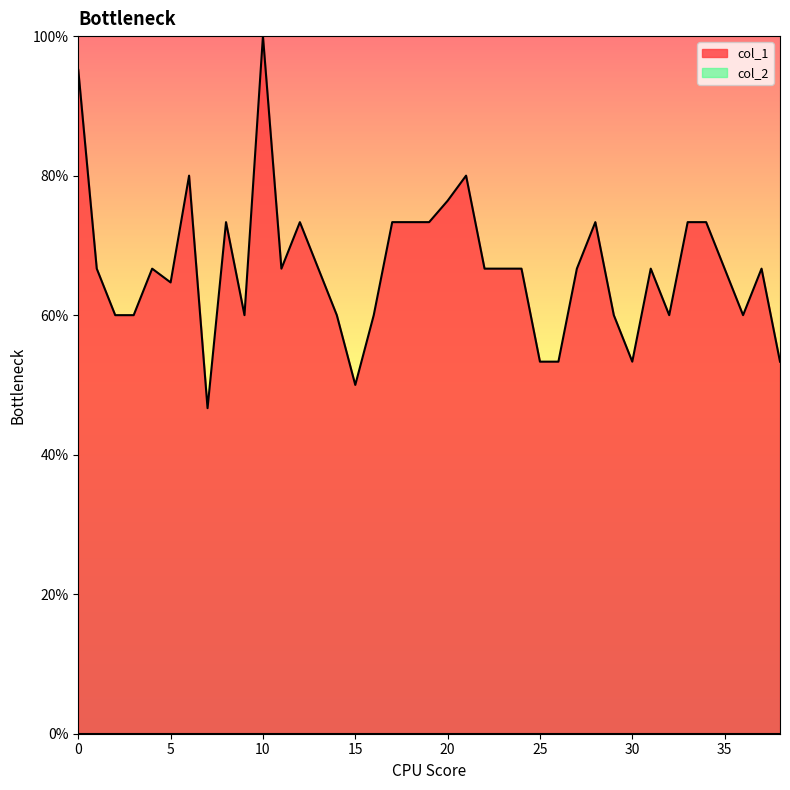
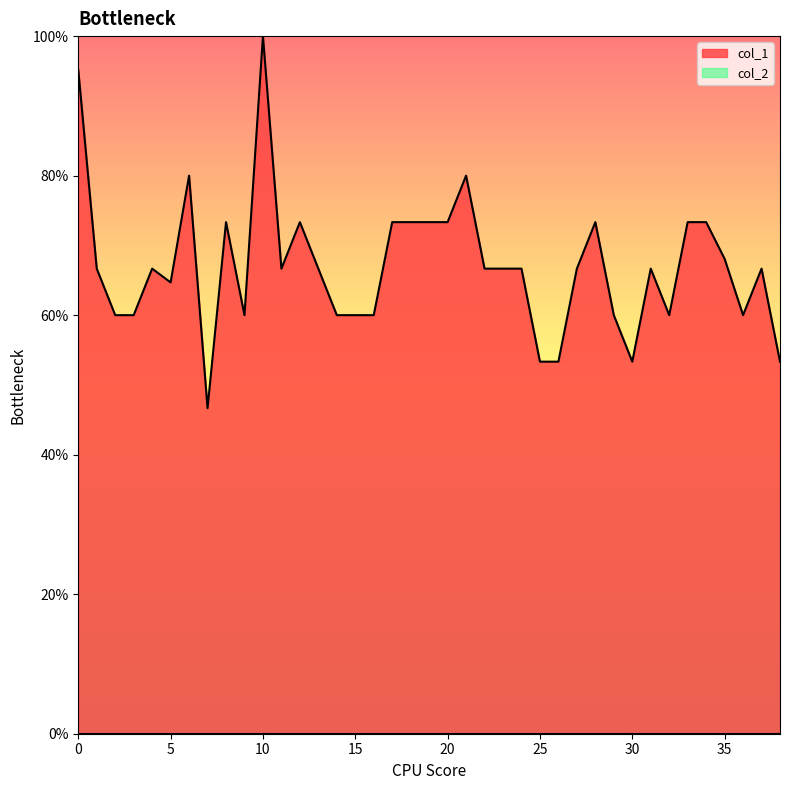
col_1, 15: 50% -> 60%
col_1, 20: 76% -> 73%
col_1, 35: 67% -> 68%
